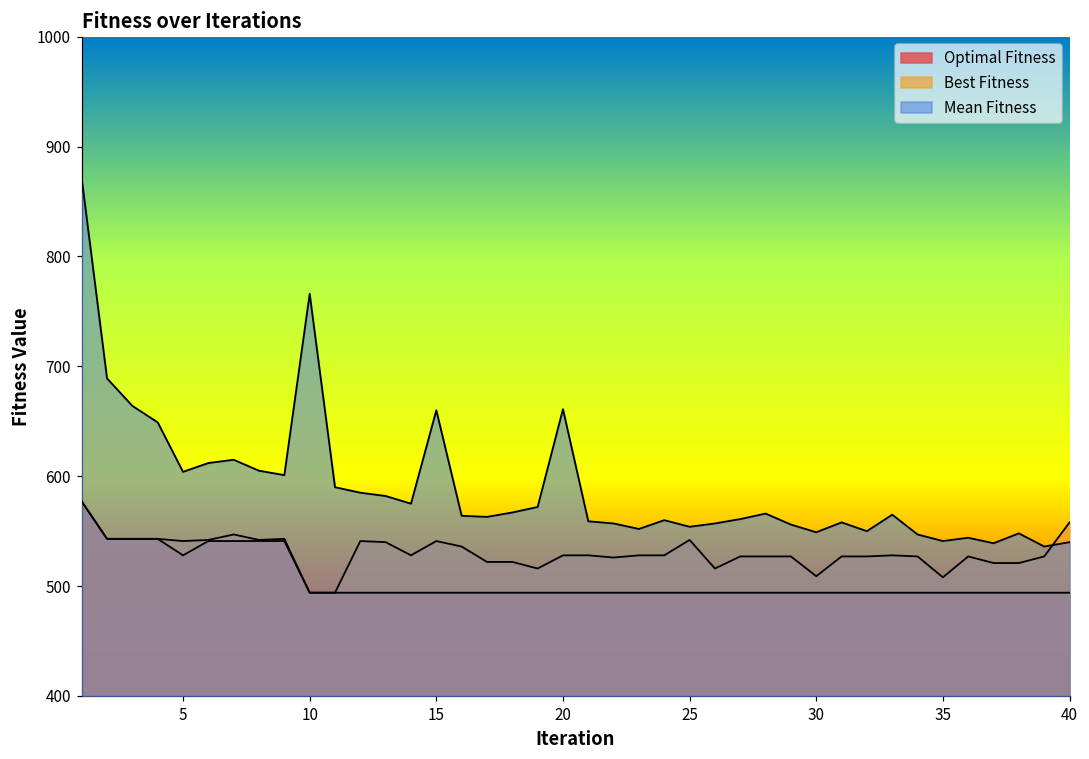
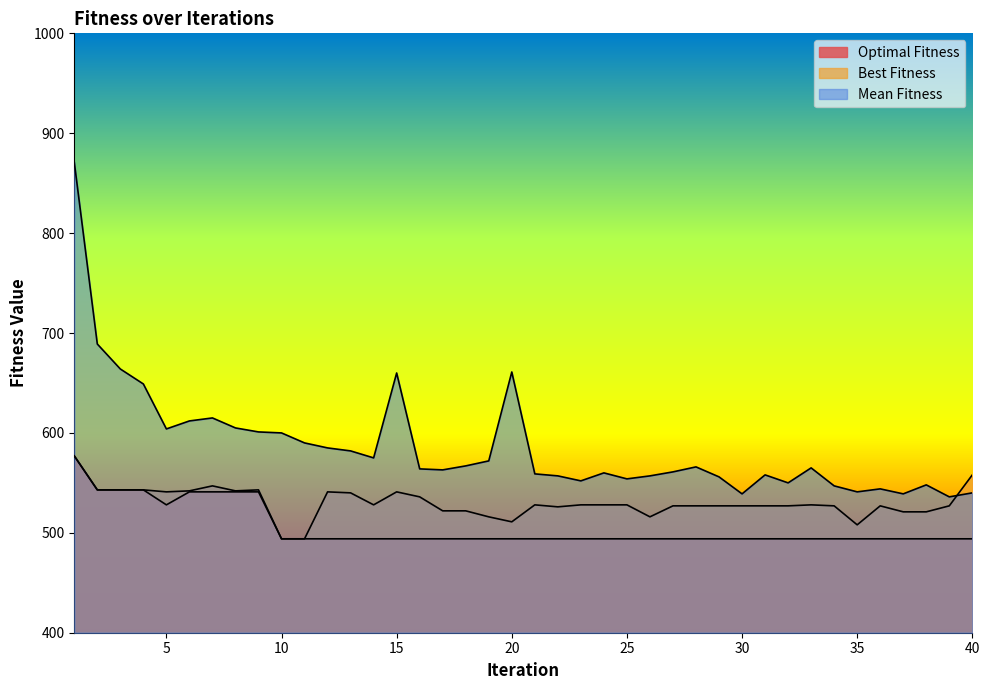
Mean Fitness, 10: 770 -> 600
Best Fitness, 20: 530 -> 510
Best Fitness, 25: 540 -> 530
Best Fitness, 30: 510 -> 530
Mean Fitness, 30: 550 -> 540
